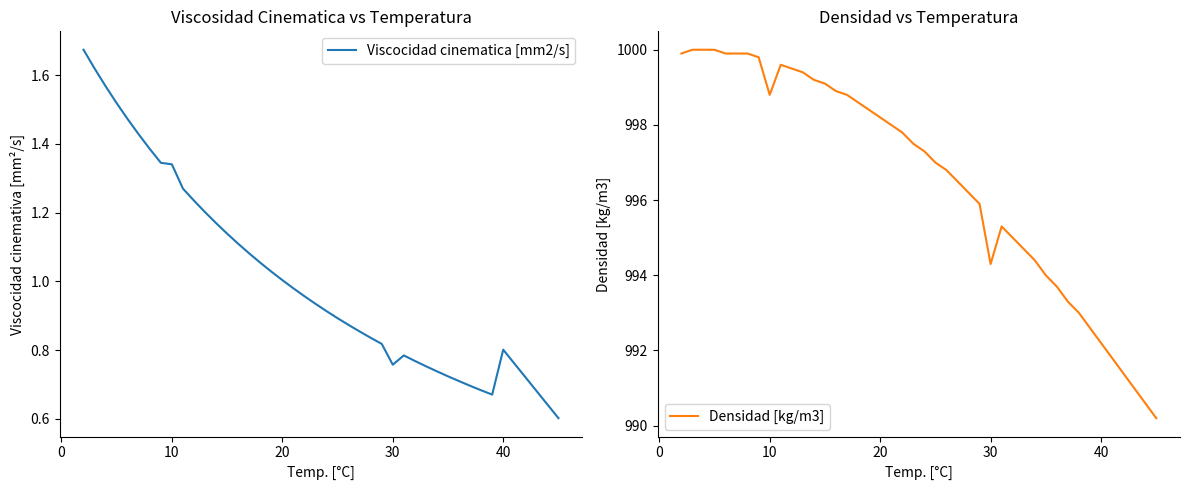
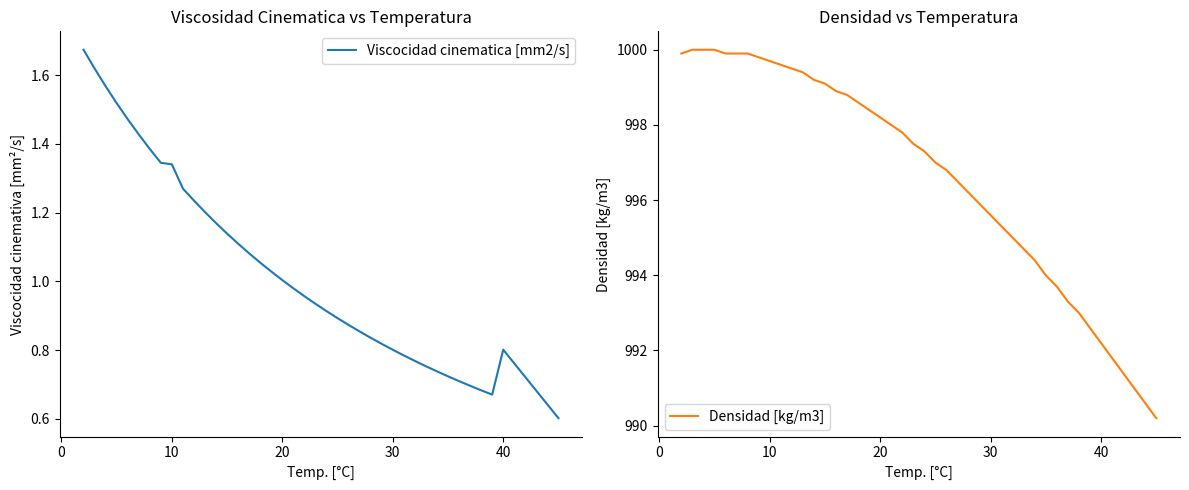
Viscosidad Cinematica vs Temperatura, 30: 0.76 -> 0.80
Densidad vs Temperatura, 10: 998.8 -> 999.7
Densidad vs Temperatura, 30: 994.3 -> 995.6
